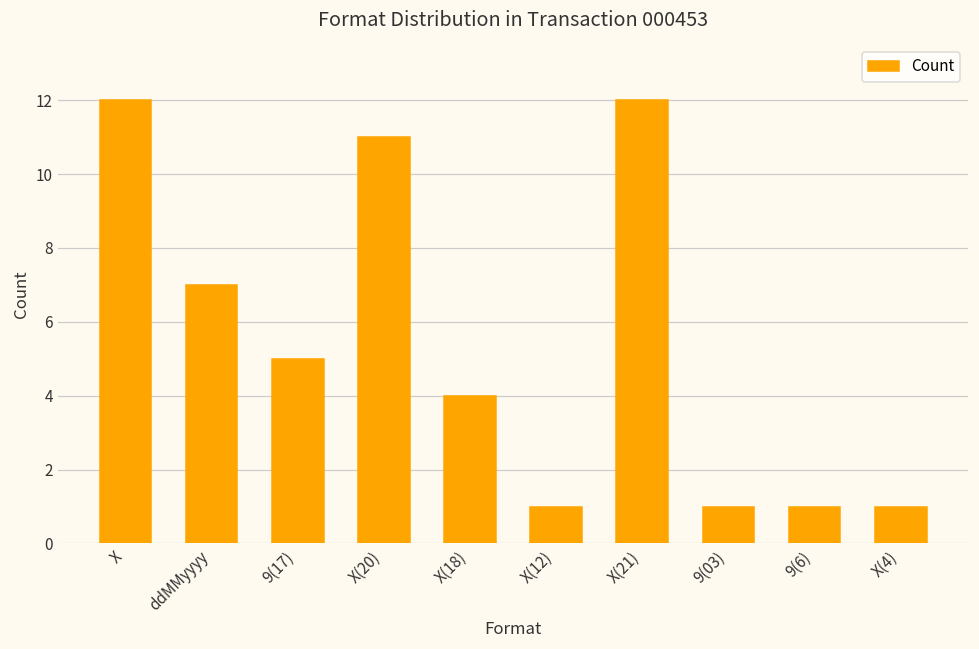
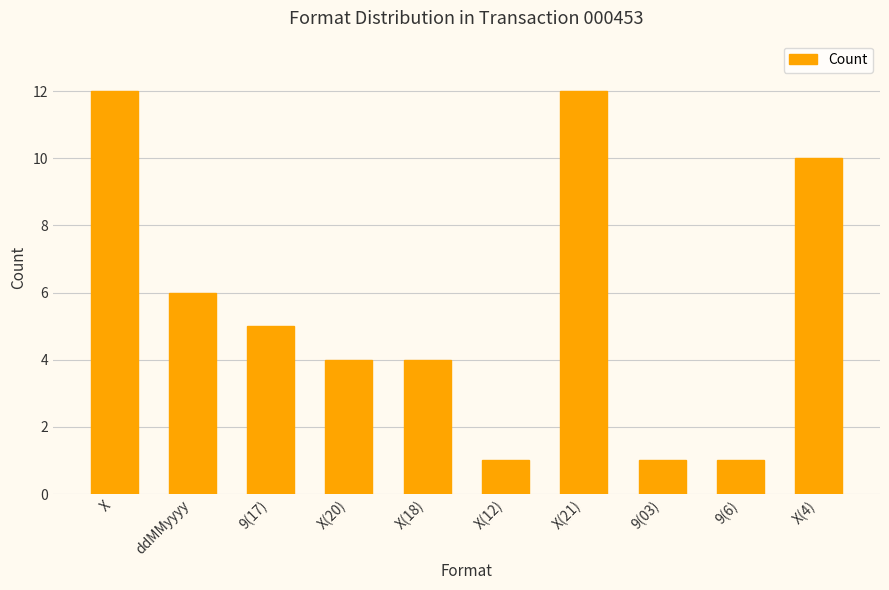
ddMMyyyy: 7 -> 6
X(20): 11 -> 4
X(4): 1 -> 10
